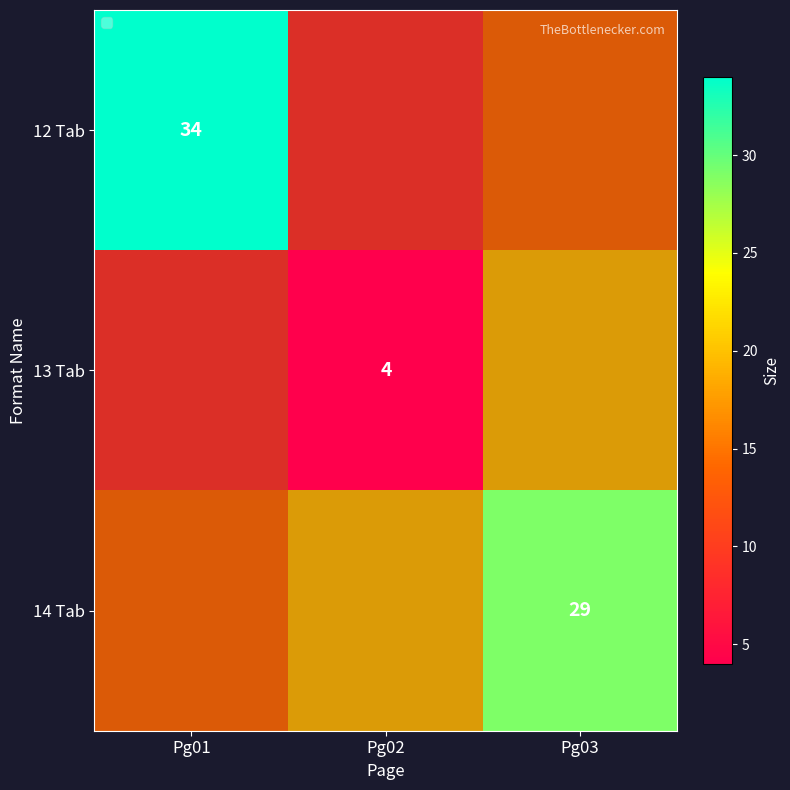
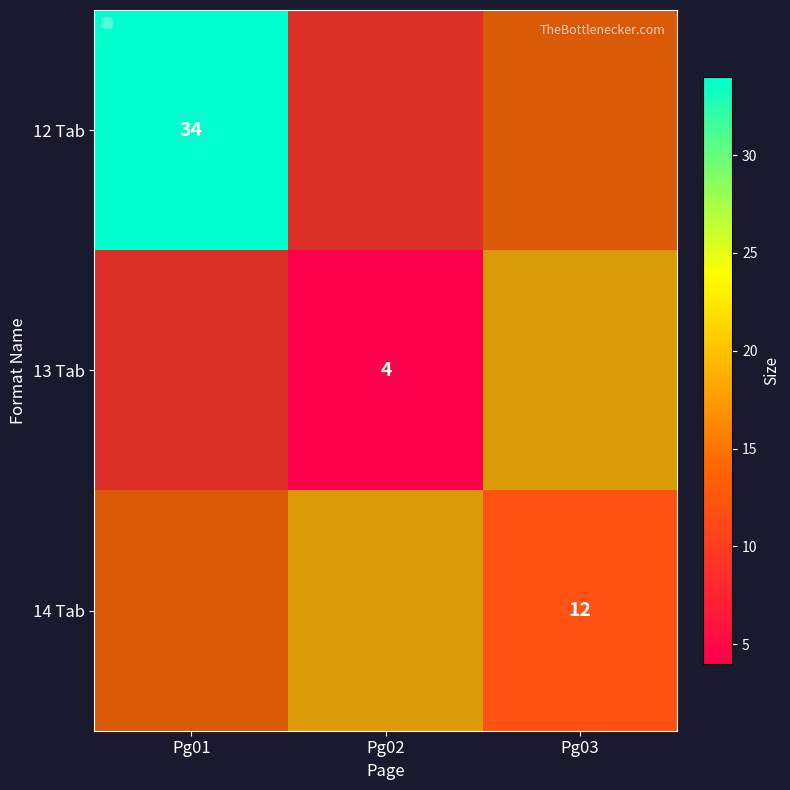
14 Tab, Pg03: 29 -> 12
